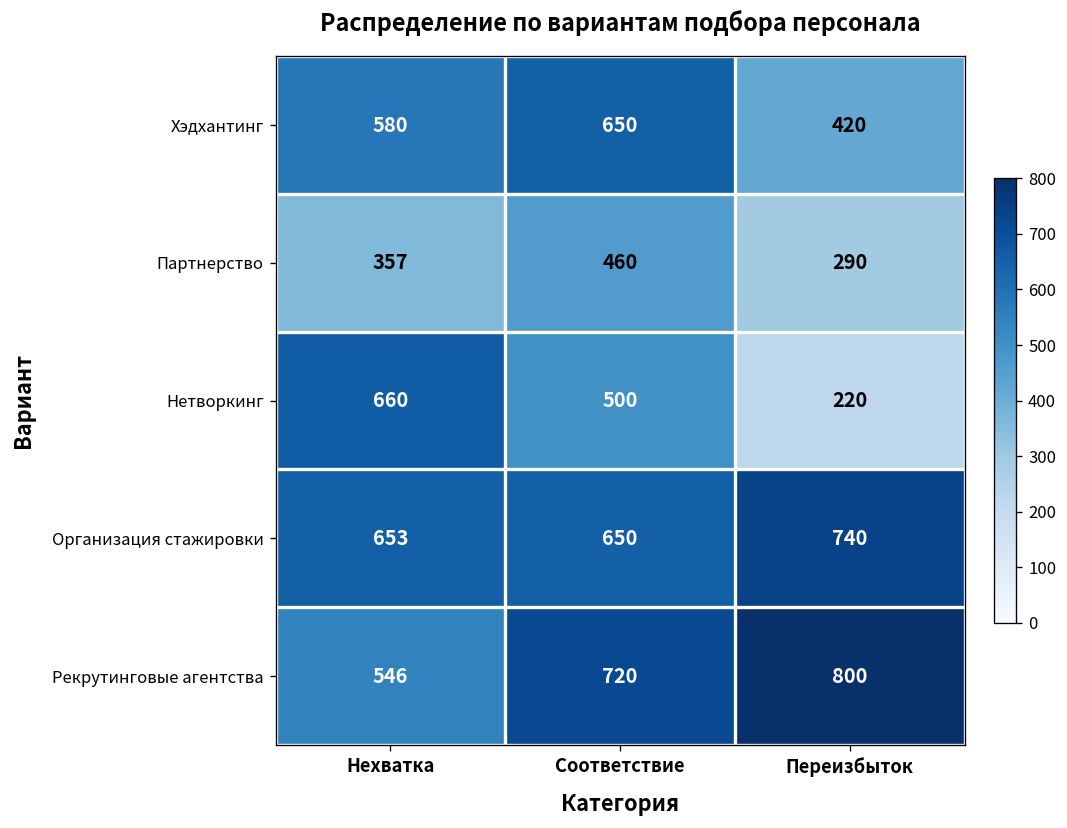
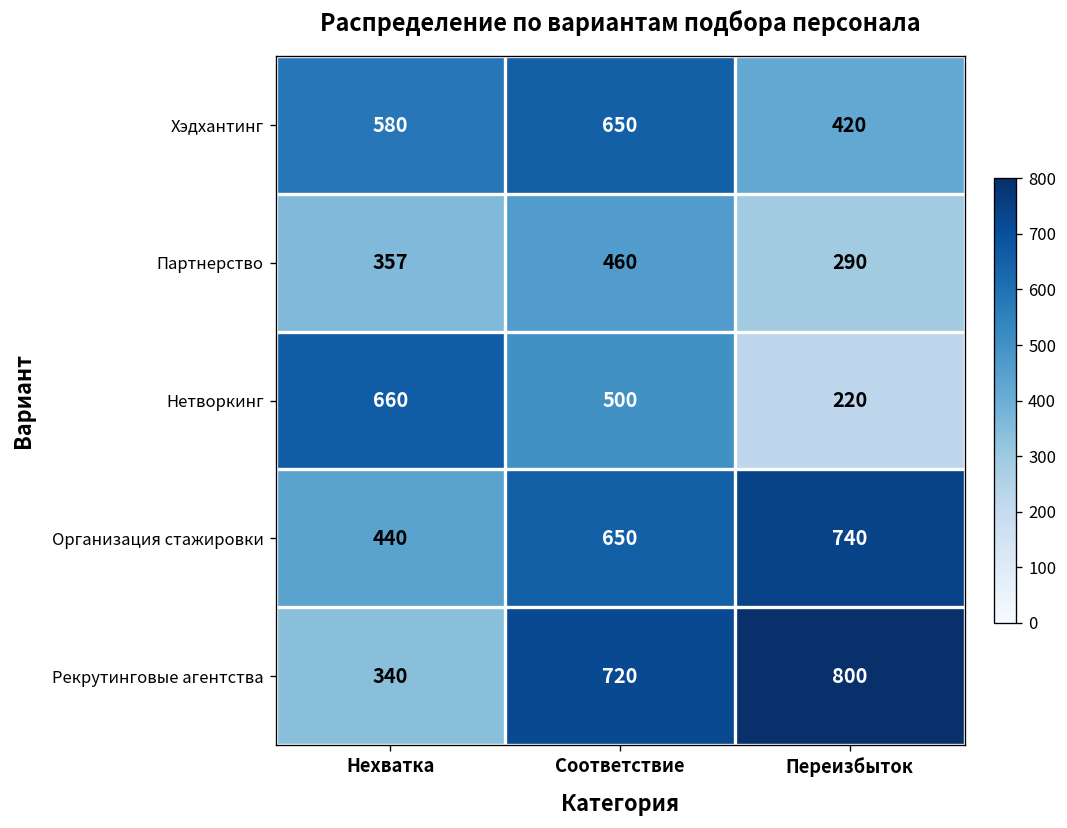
Организация стажировки, Нехватка: 653 -> 440
Рекрутинговые агентства, Нехватка: 546 -> 340
